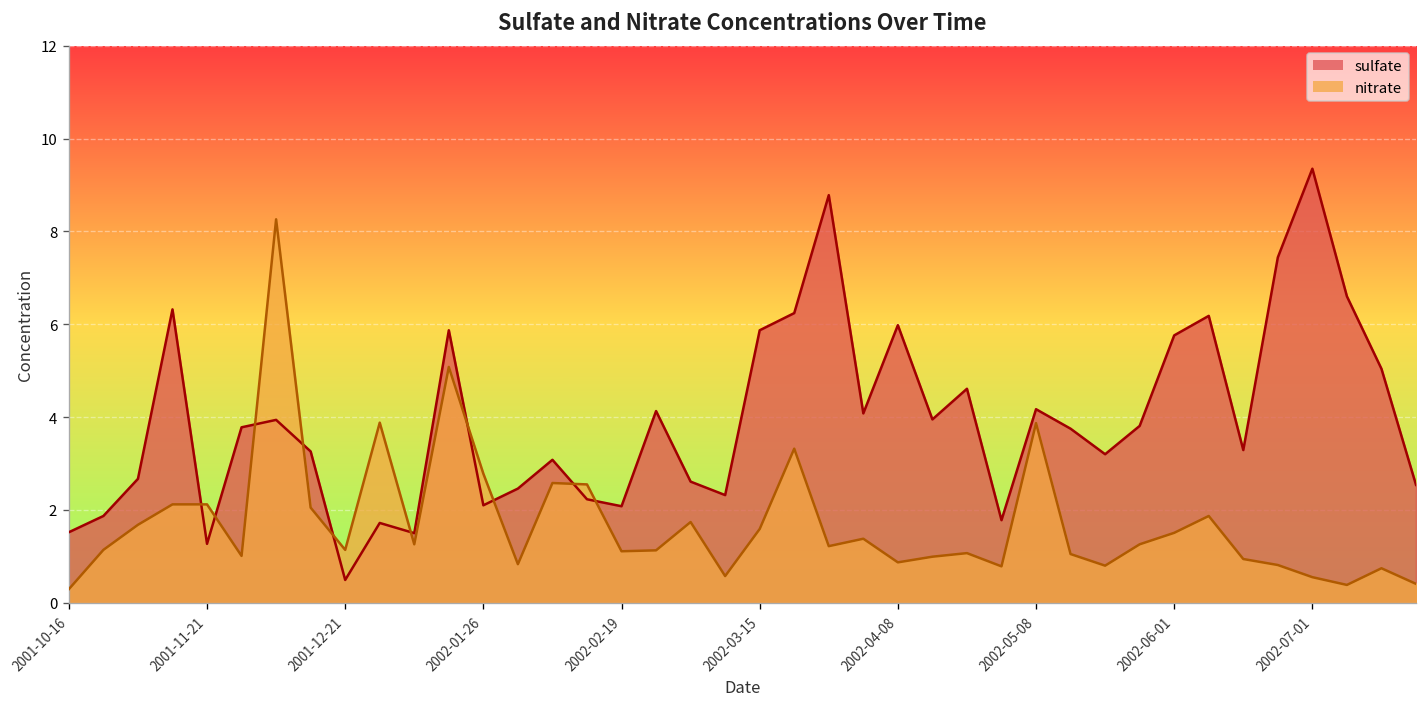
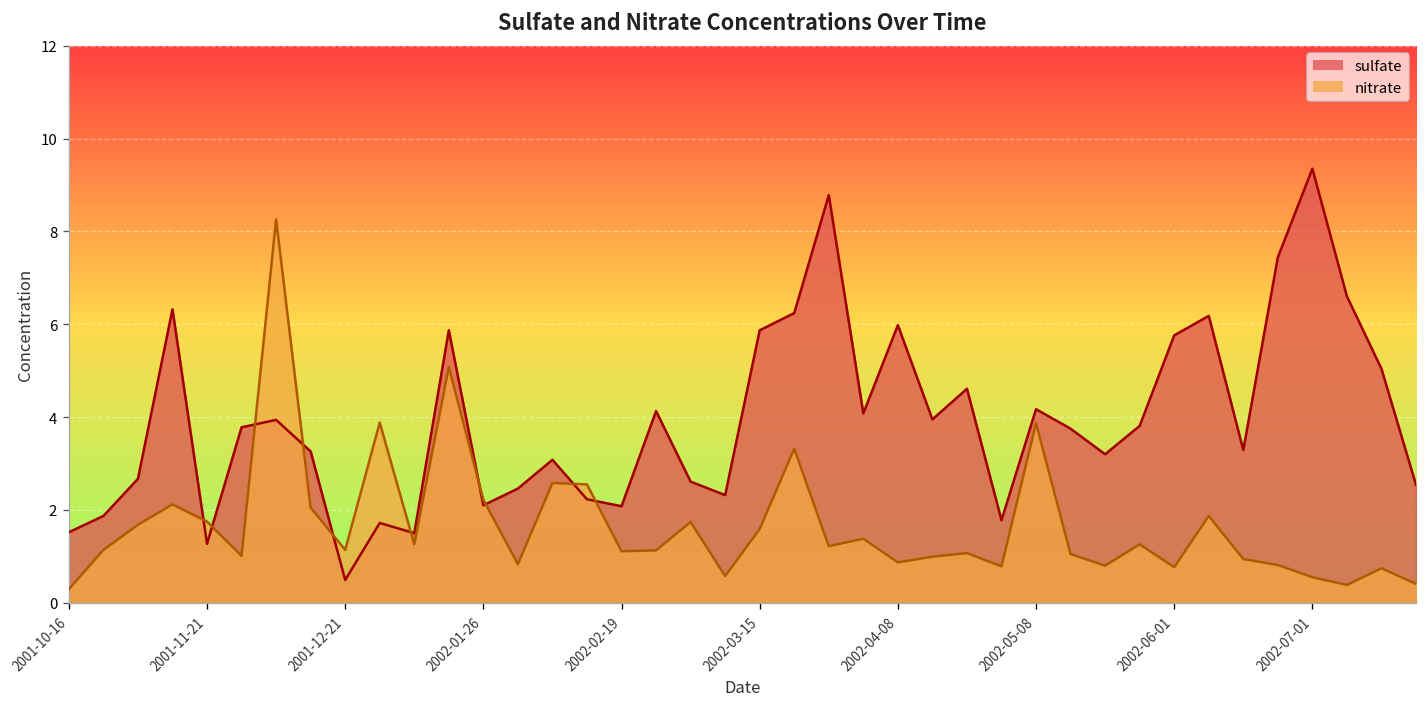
nitrate, 2001-11-21: 2.1 -> 1.8
nitrate, 2002-01-26: 2.8 -> 2.2
nitrate, 2002-06-01: 1.5 -> 0.8
